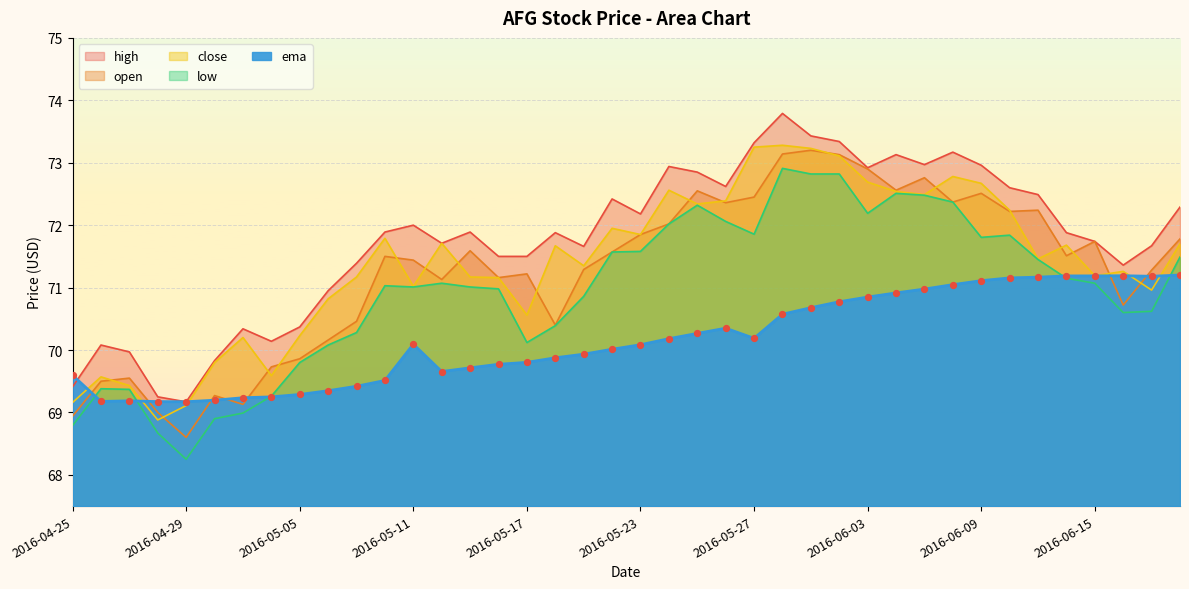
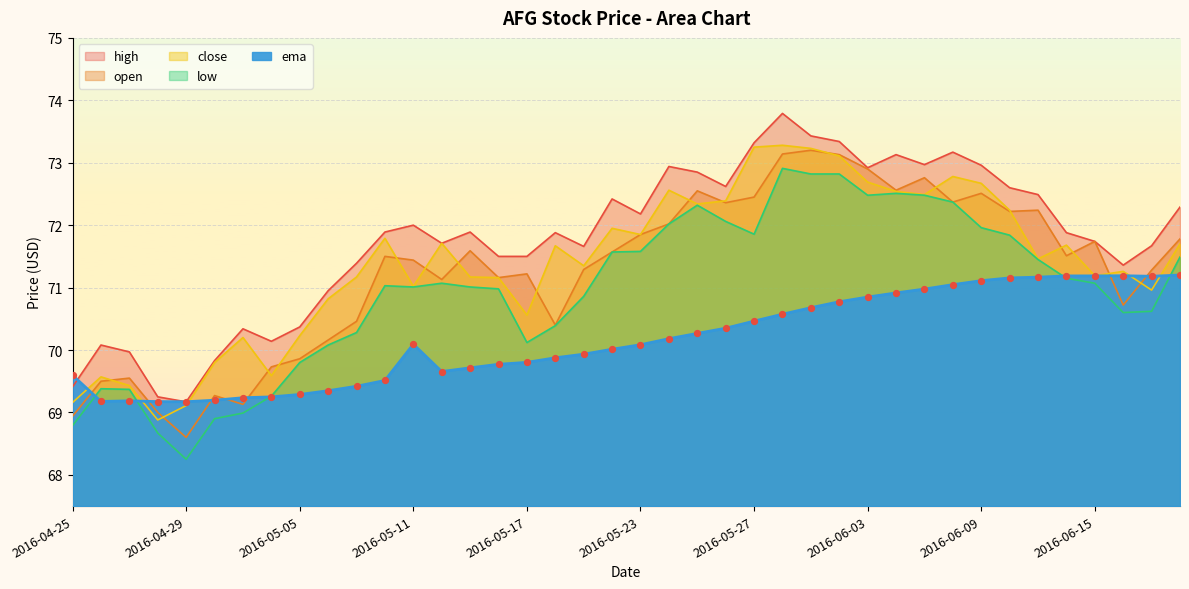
ema, 2016-05-27: 70.2 -> 70.5
low, 2016-06-03: 72.2 -> 72.5
low, 2016-06-09: 71.8 -> 72.0
